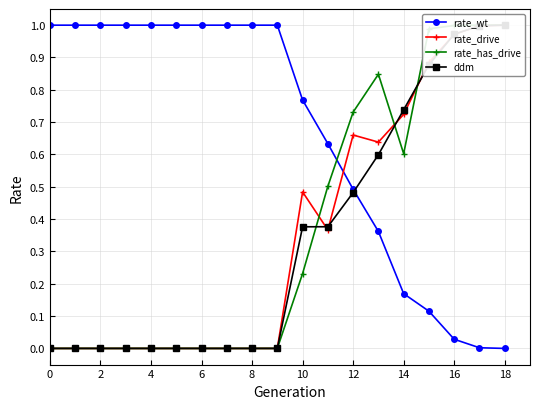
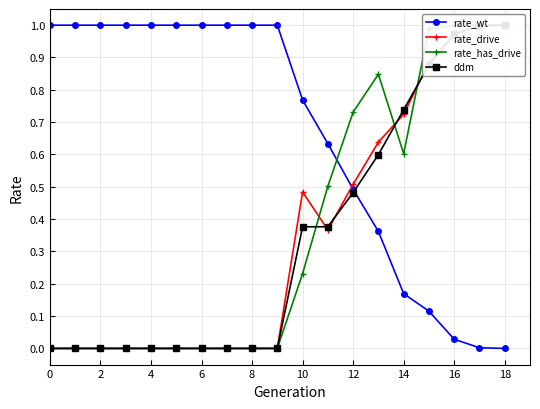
rate_drive, 12: 0.66 -> 0.51
